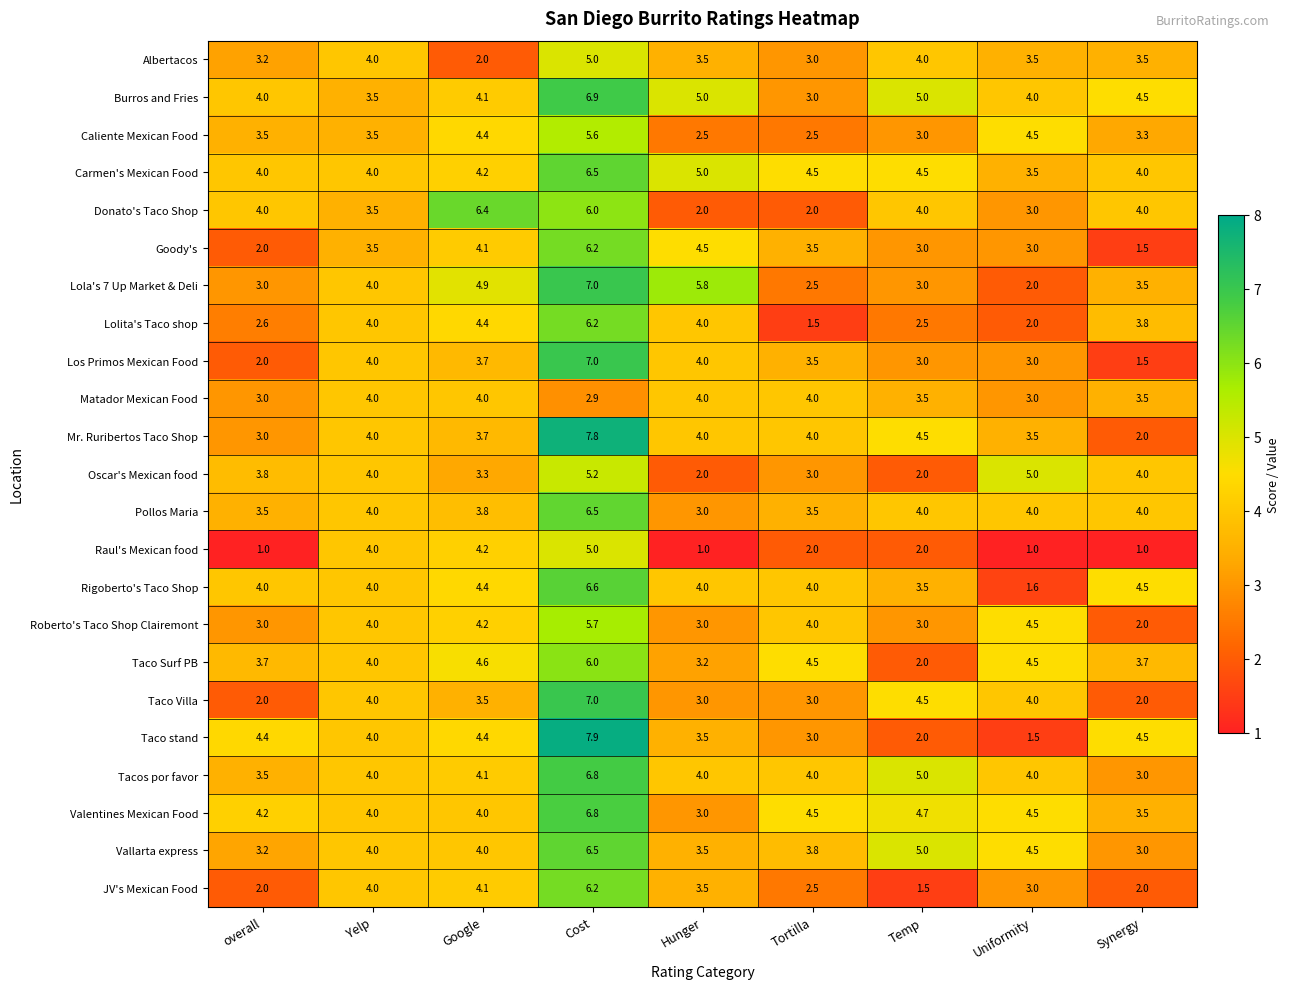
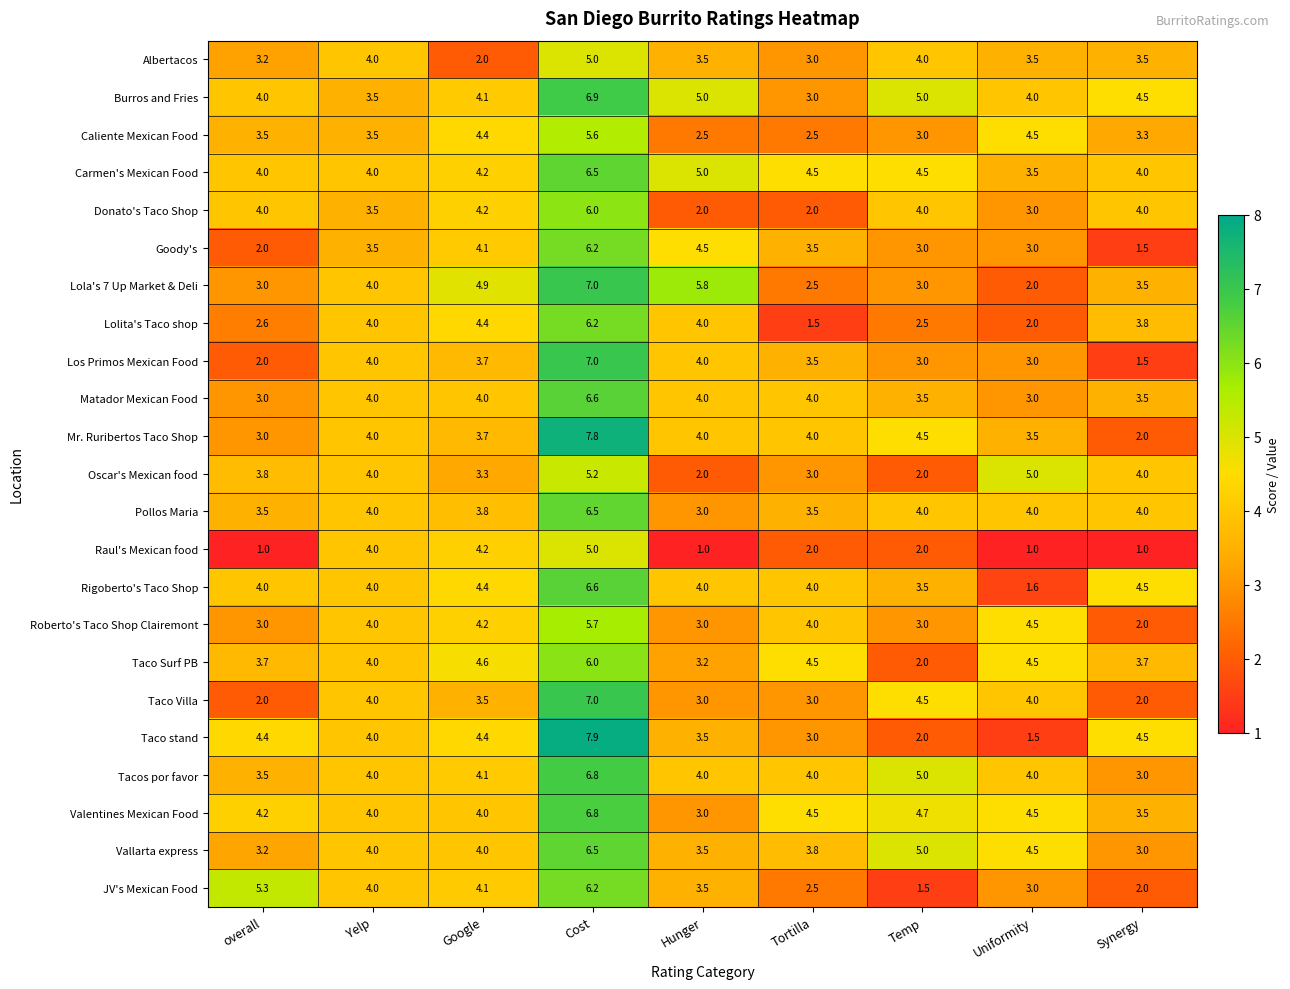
Donato's Taco Shop, Google: 6.4 -> 4.2
Matador Mexican Food, Cost: 2.9 -> 6.6
JV's Mexican Food, overall: 2.0 -> 5.3
